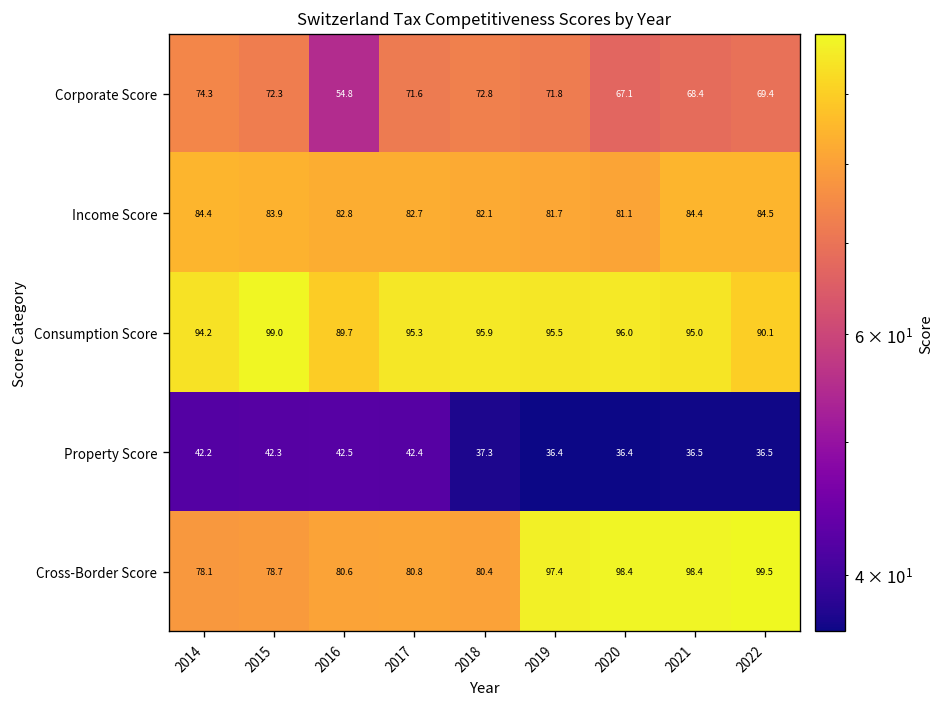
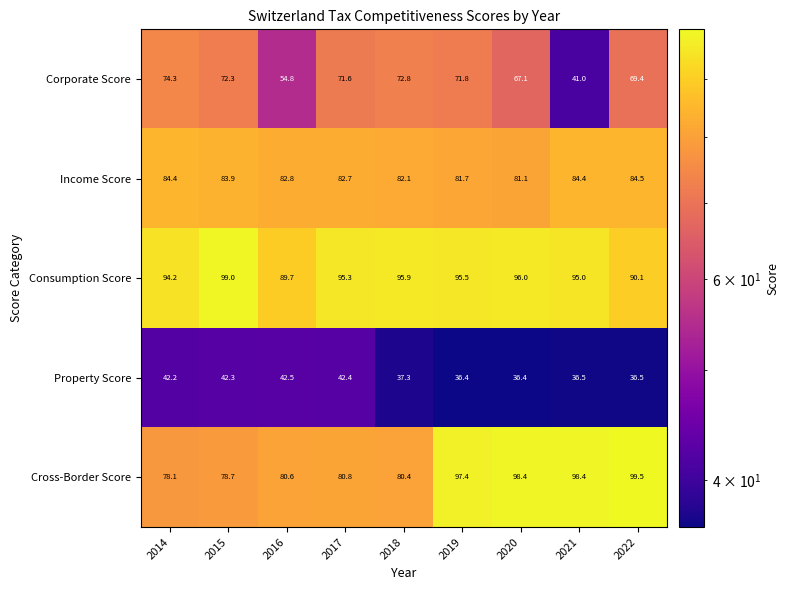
Corporate Score, 2021: 68.4 -> 41.0
